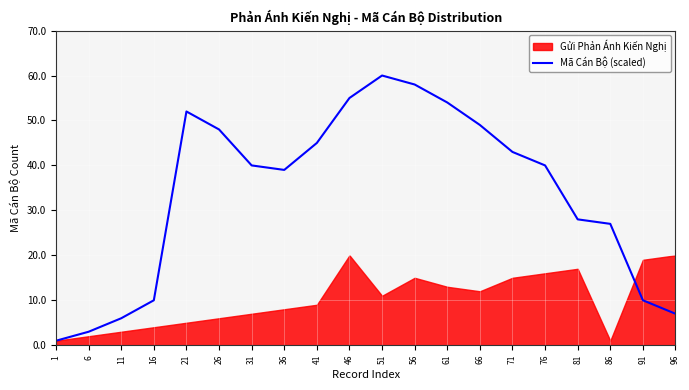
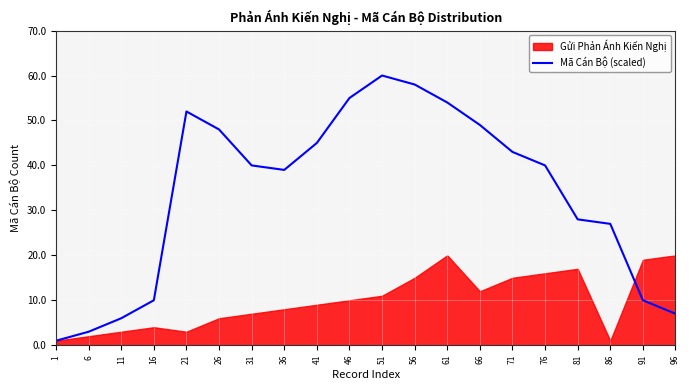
Gửi Phản Ánh Kiến Nghị, 21: 5 -> 3
Gửi Phản Ánh Kiến Nghị, 46: 20 -> 10
Gửi Phản Ánh Kiến Nghị, 61: 13 -> 20
